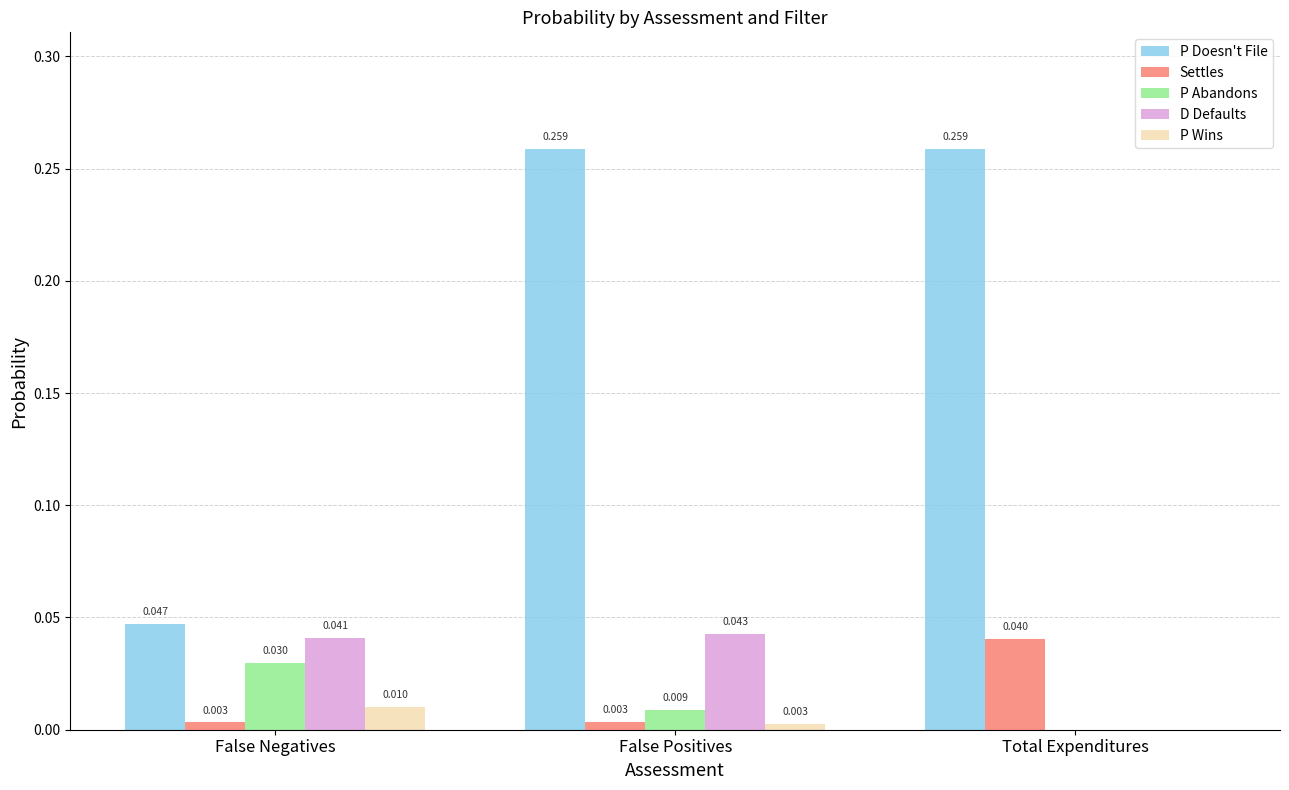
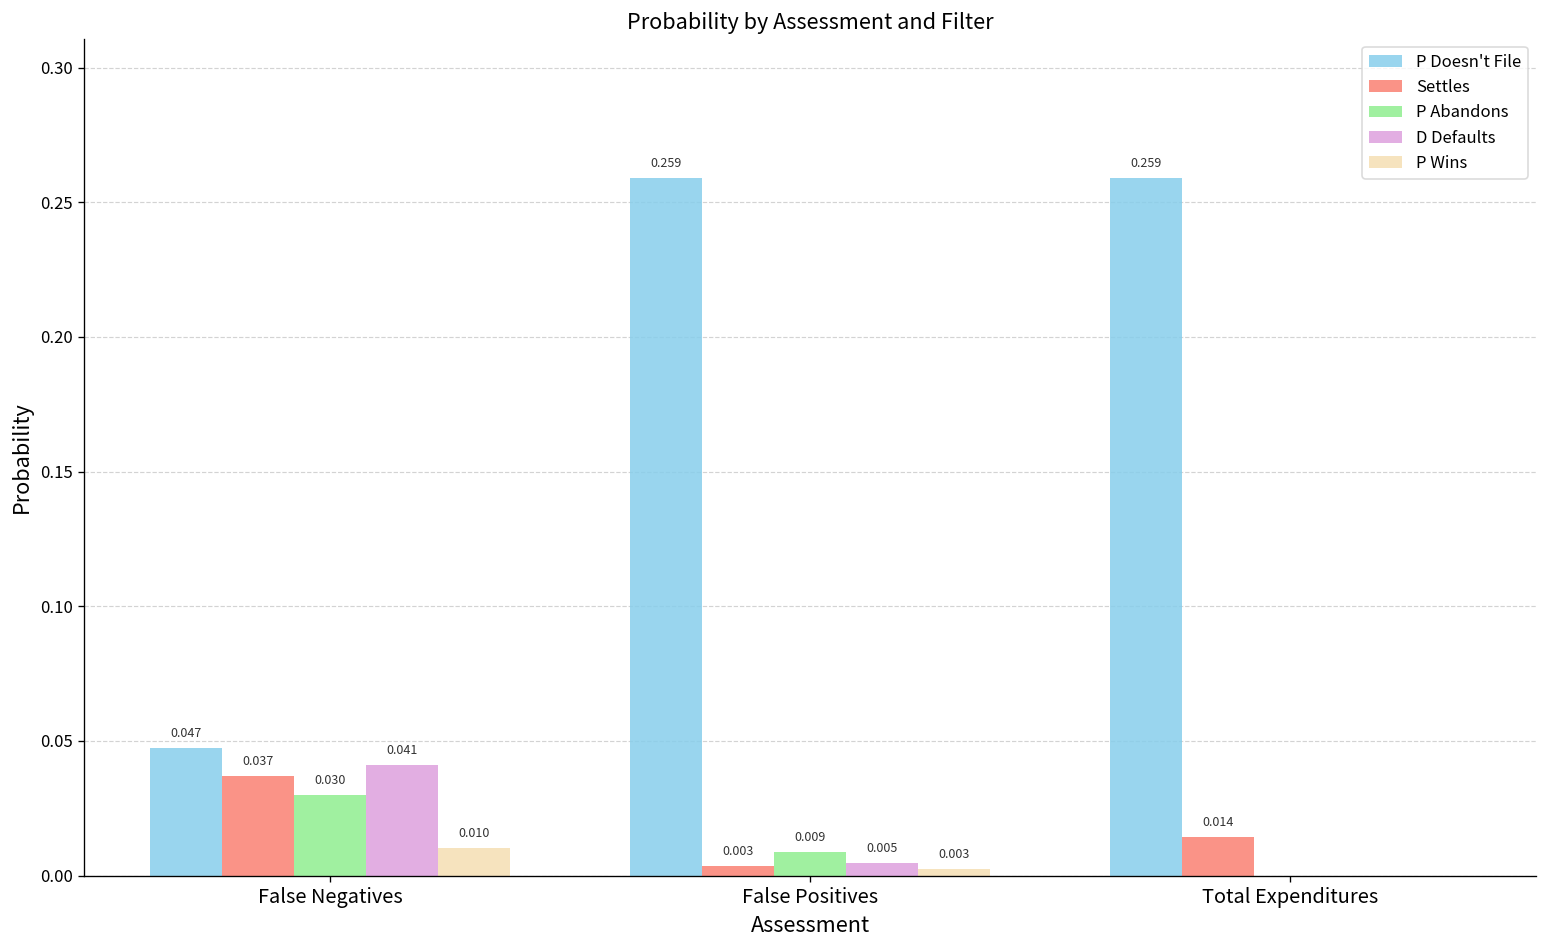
Settles, False Negatives: 0.003 -> 0.037
D Defaults, False Positives: 0.043 -> 0.005
Settles, Total Expenditures: 0.040 -> 0.014
